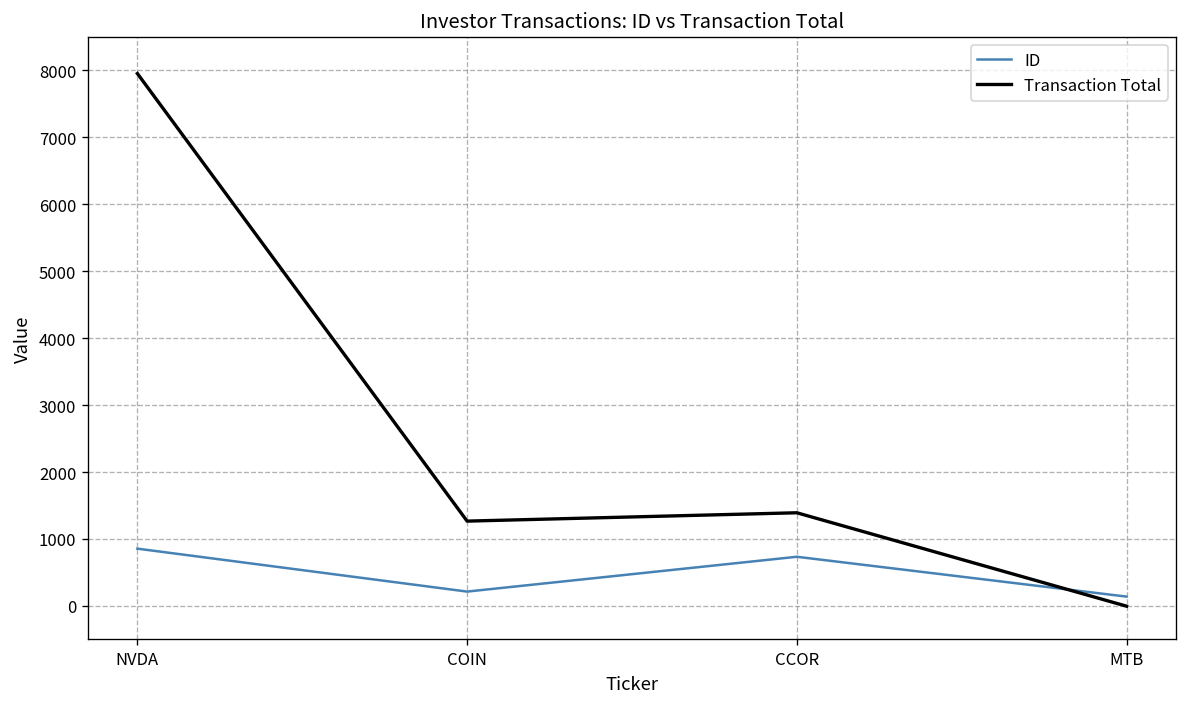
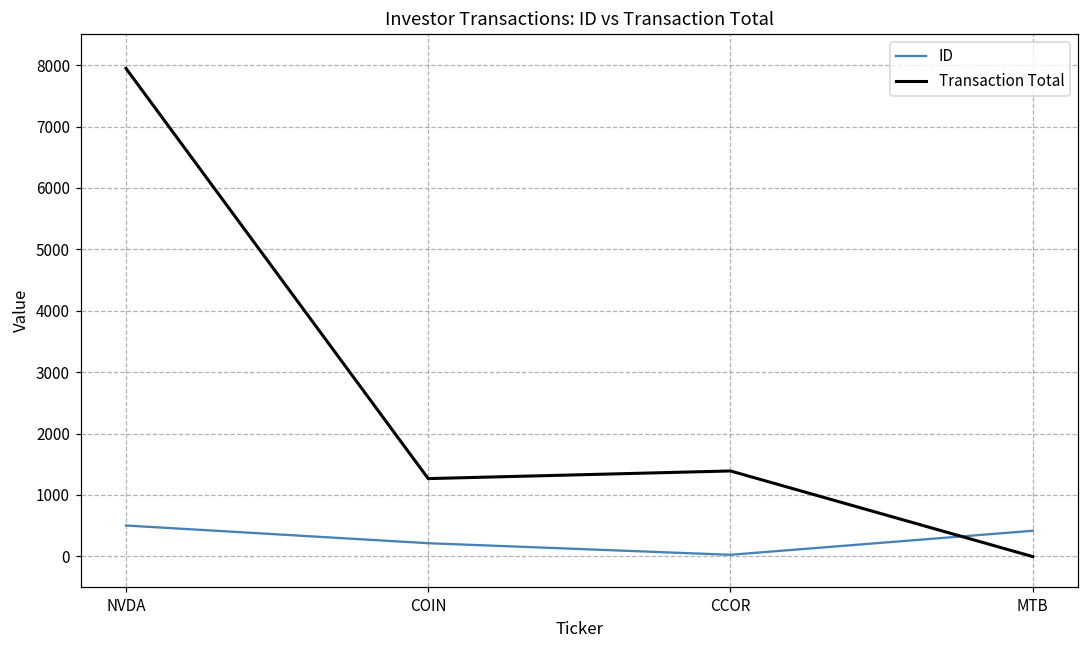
ID, NVDA: 900 -> 500
ID, CCOR: 700 -> 0
ID, MTB: 100 -> 400
